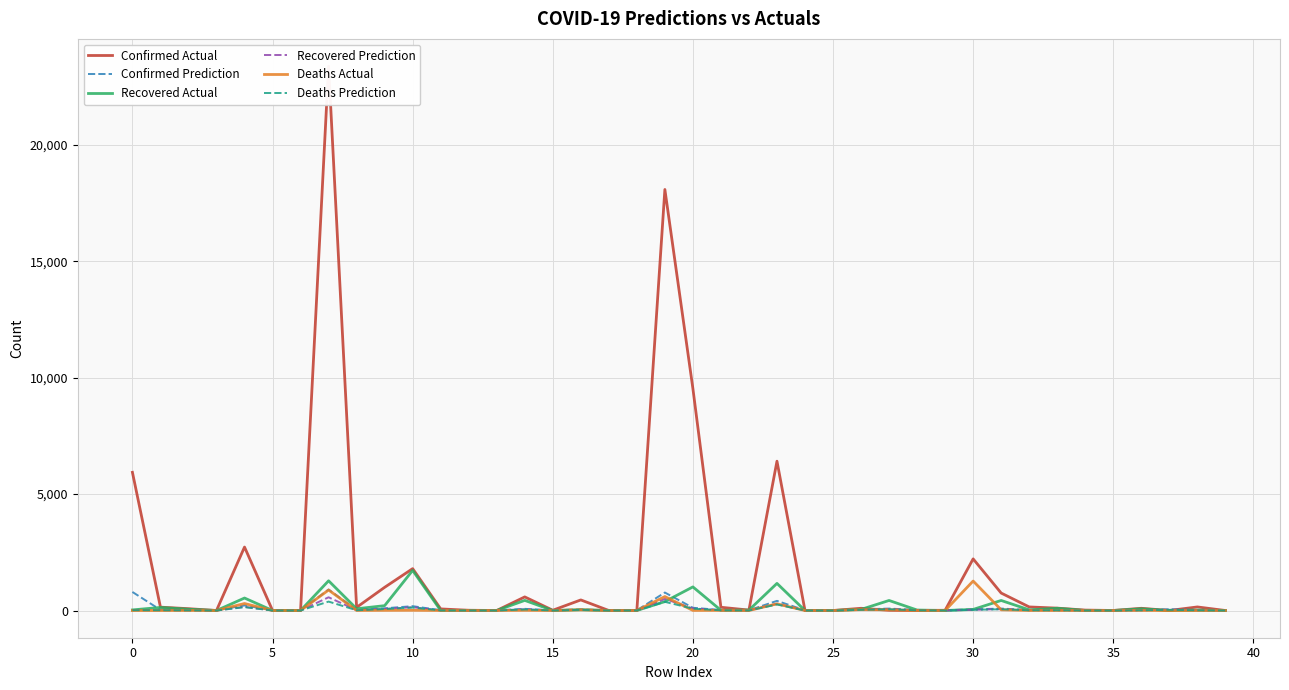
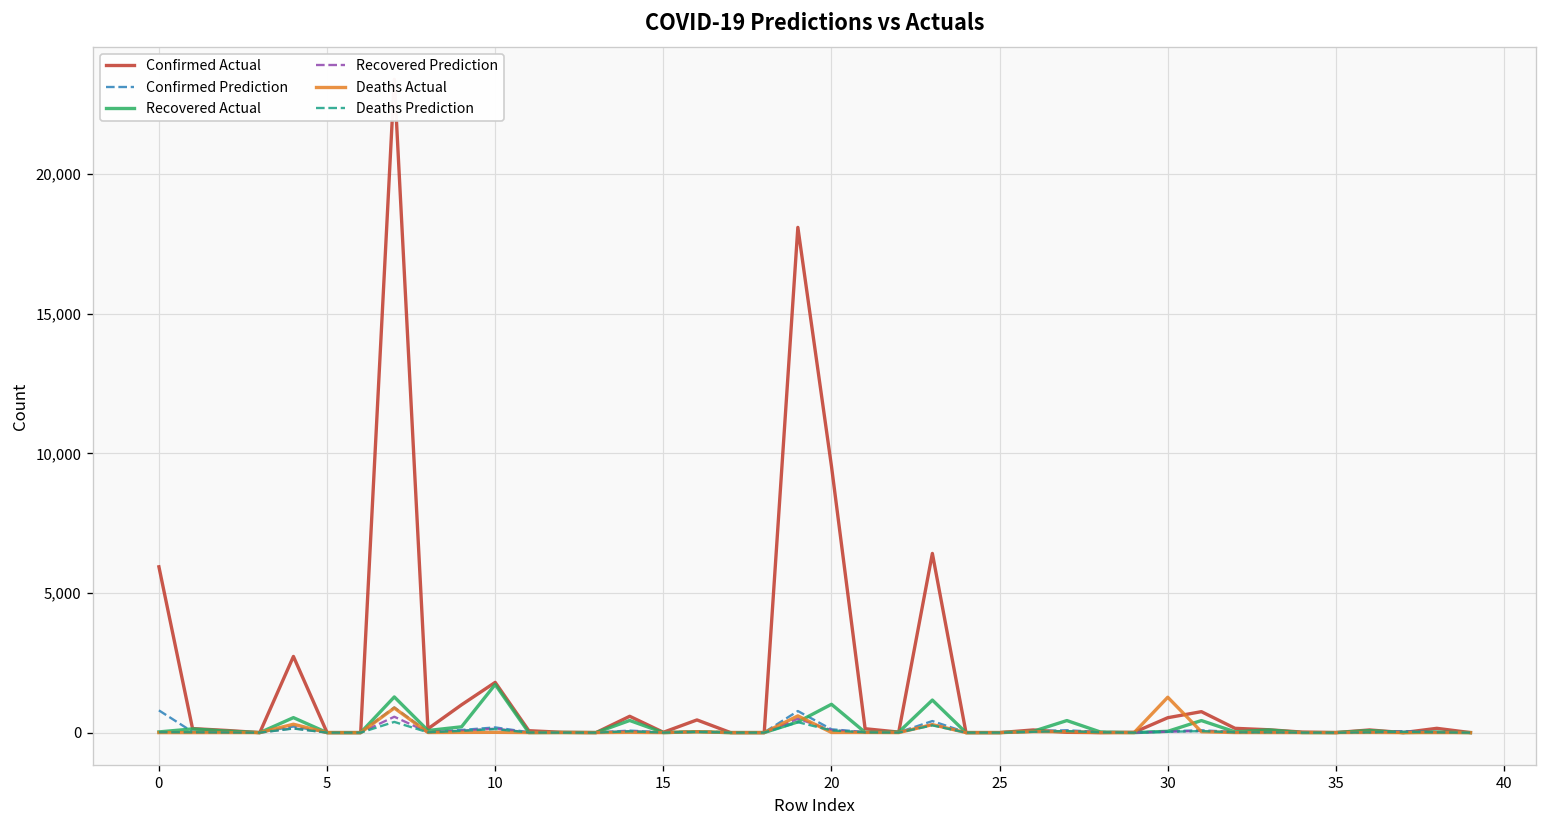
Confirmed Actual, 30: 2,200 -> 500
